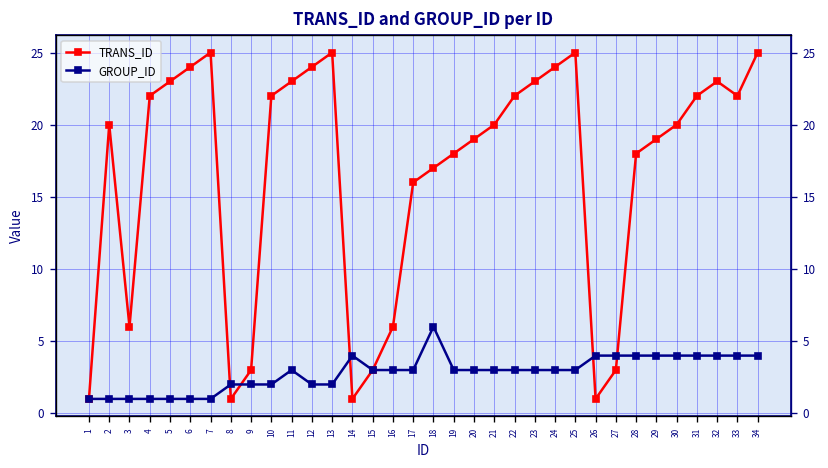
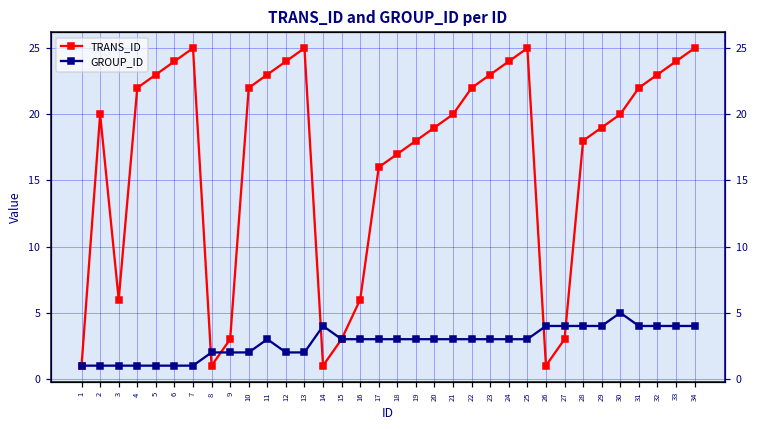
GROUP_ID, 18: 6 -> 3
GROUP_ID, 30: 4 -> 5
TRANS_ID, 33: 22 -> 24
